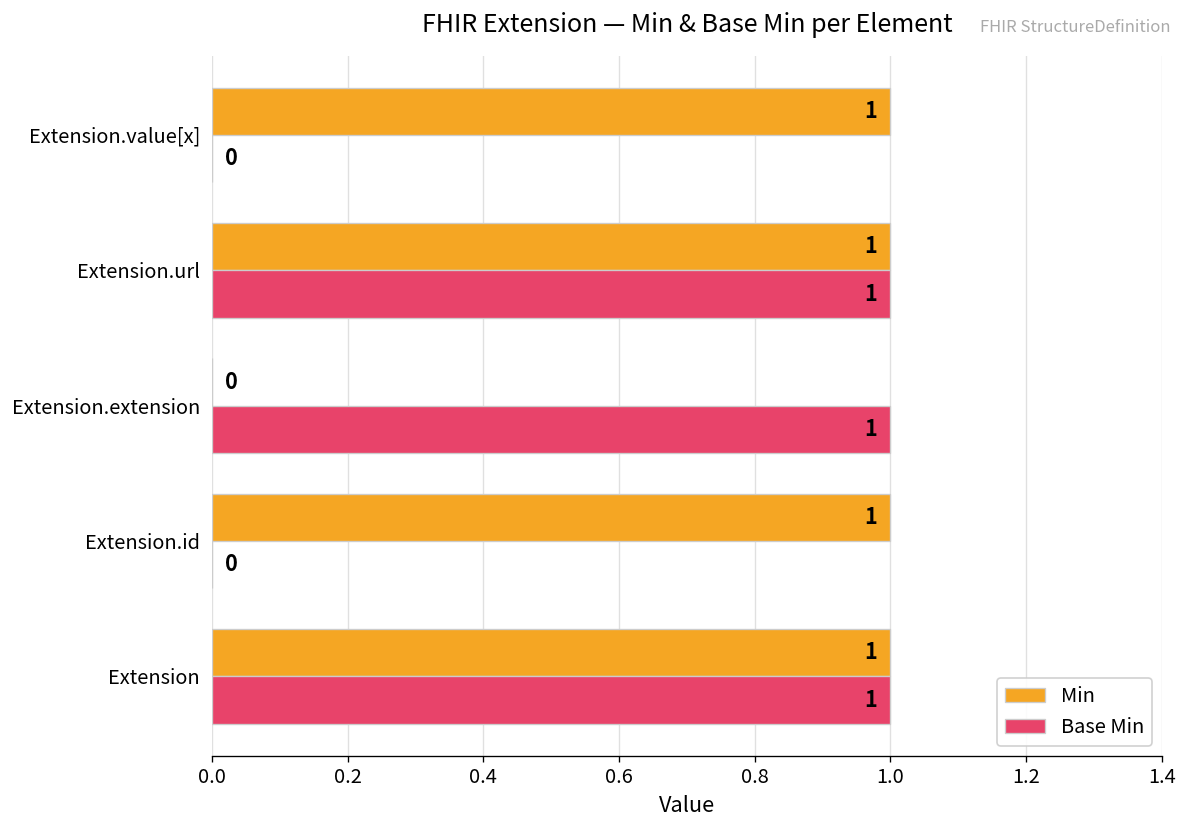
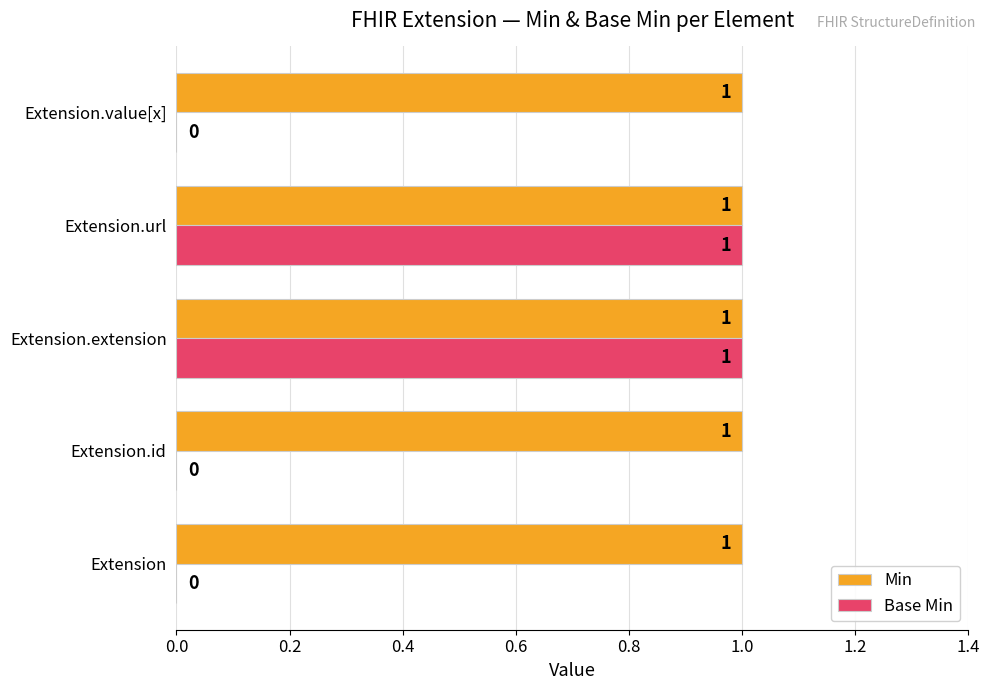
Min, Extension.extension: 0 -> 1
Base Min, Extension: 1 -> 0
